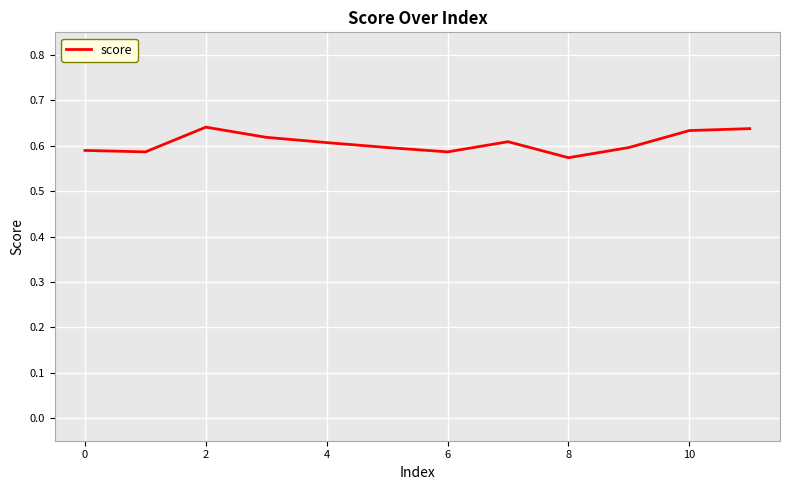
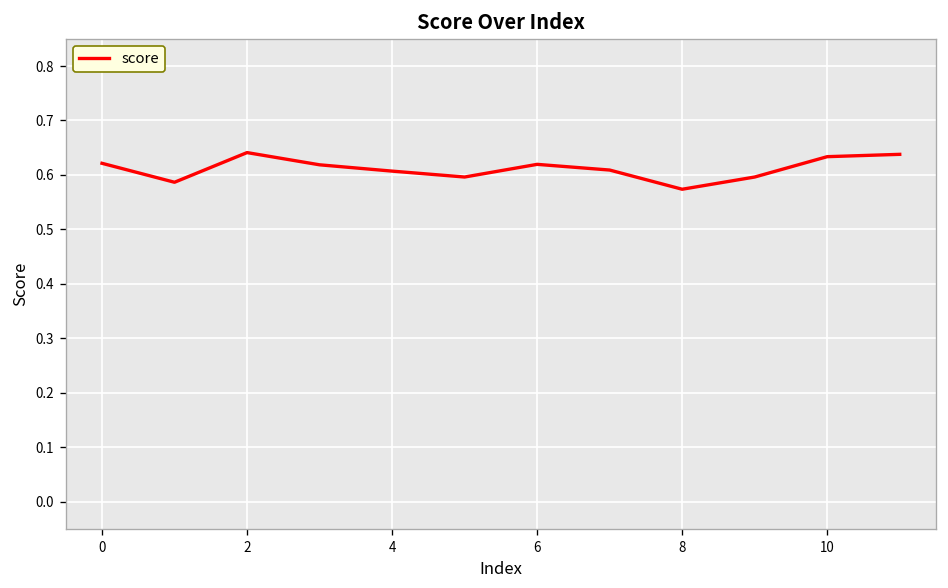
0: 0.59 -> 0.62
6: 0.59 -> 0.62
